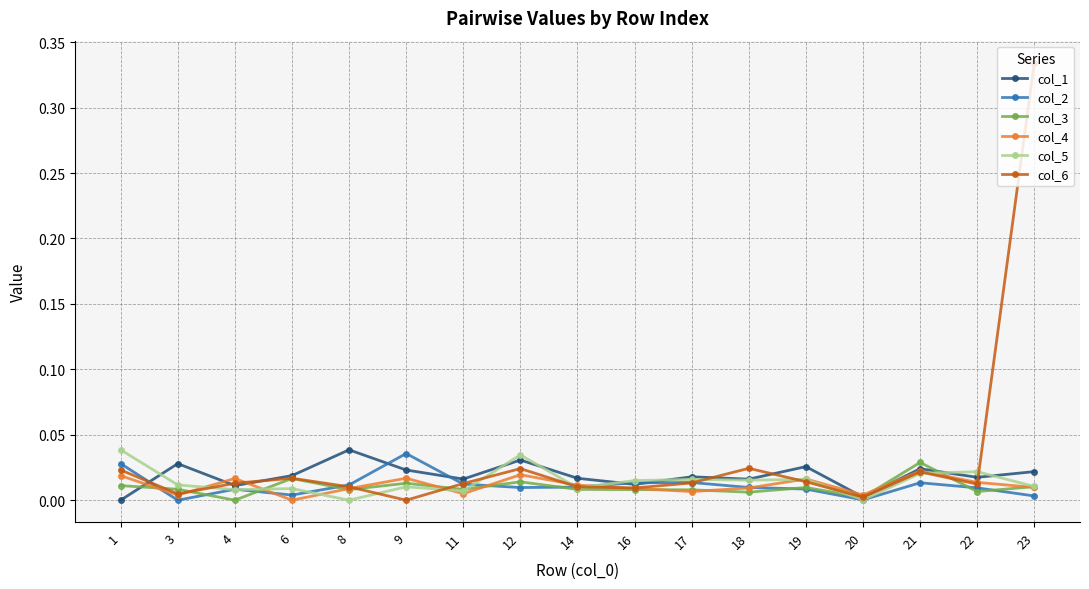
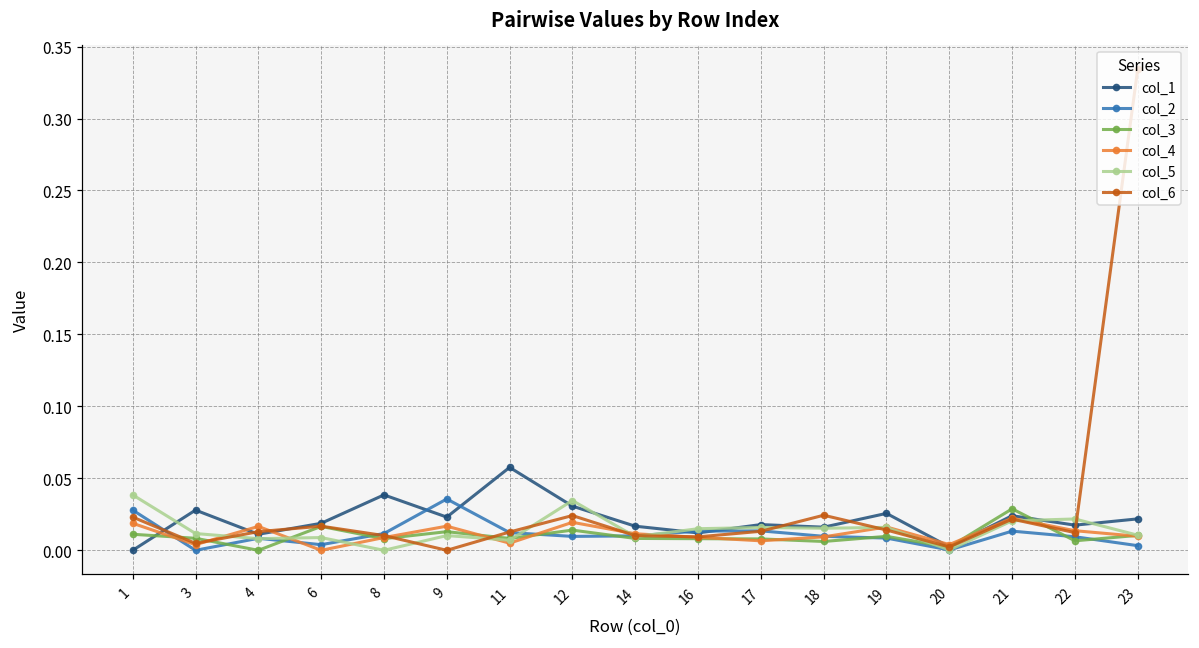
col_1, 11: 0.016 -> 0.058
